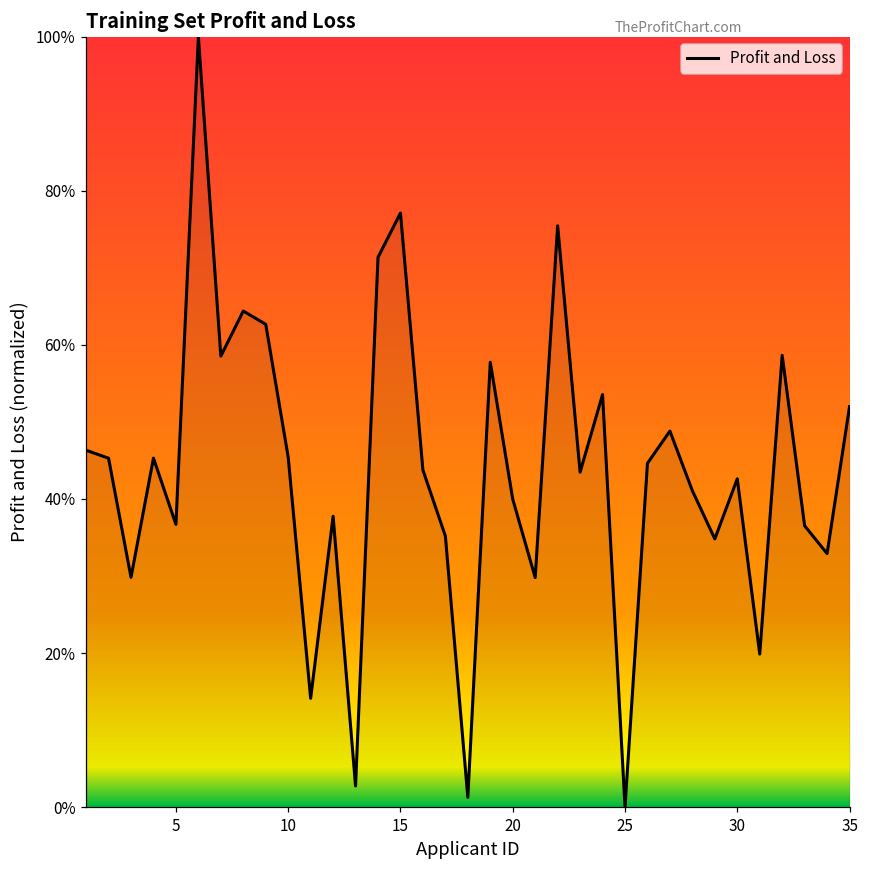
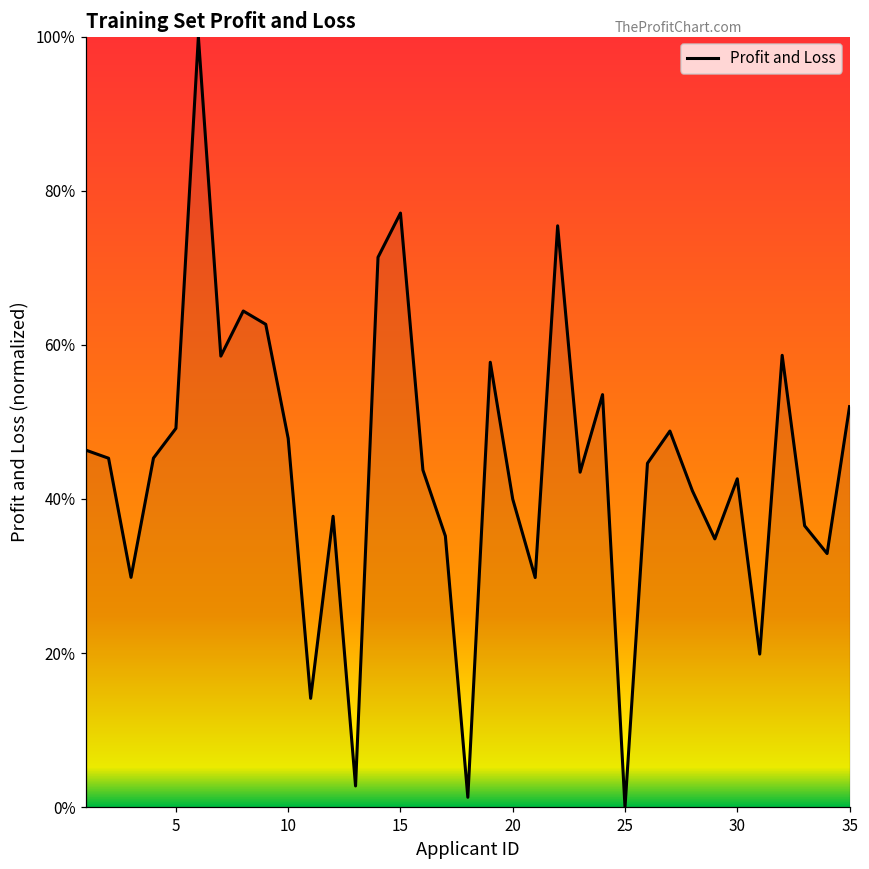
5: 37% -> 49%
10: 45% -> 48%
